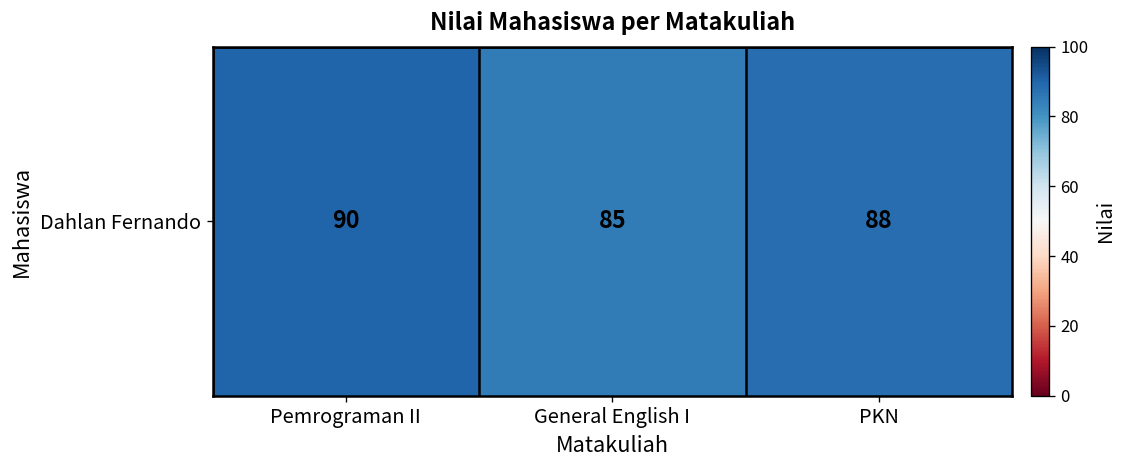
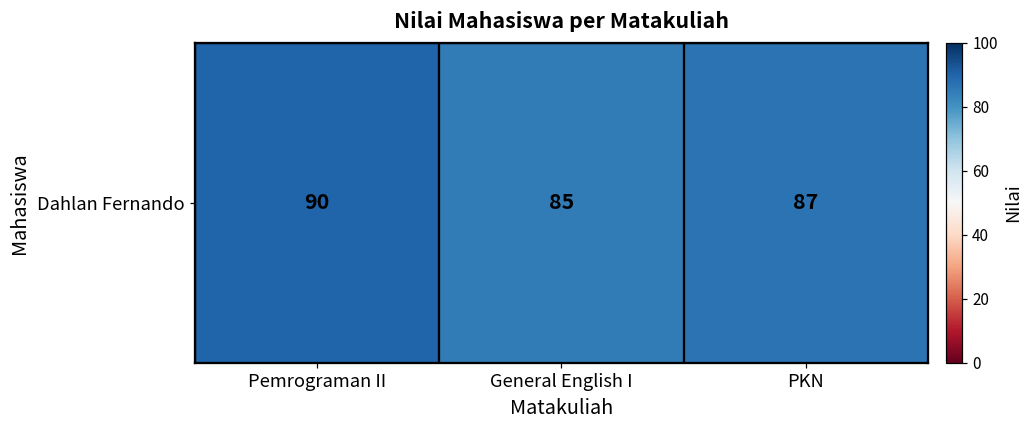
Dahlan Fernando, PKN: 88 -> 87
